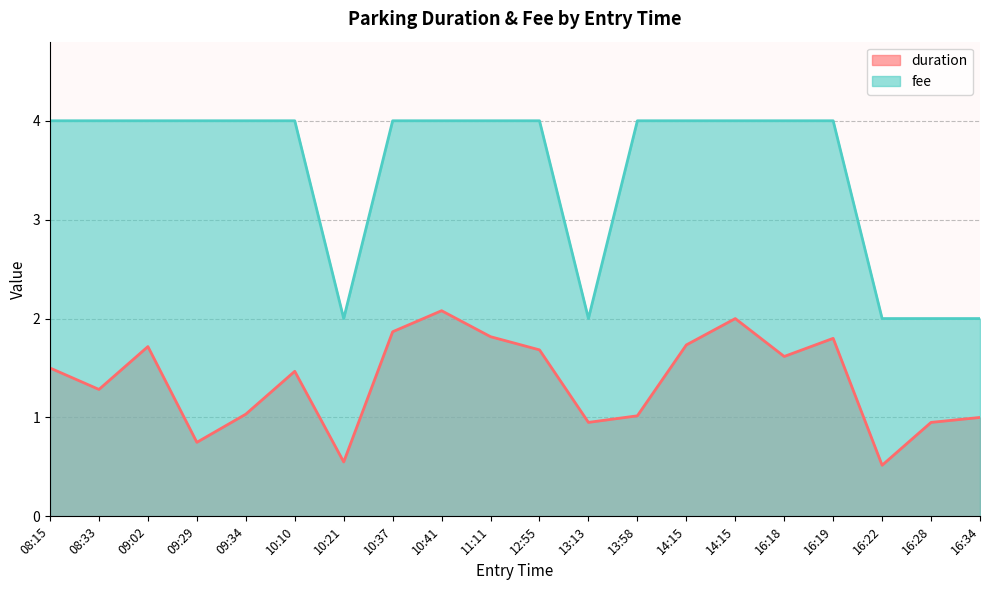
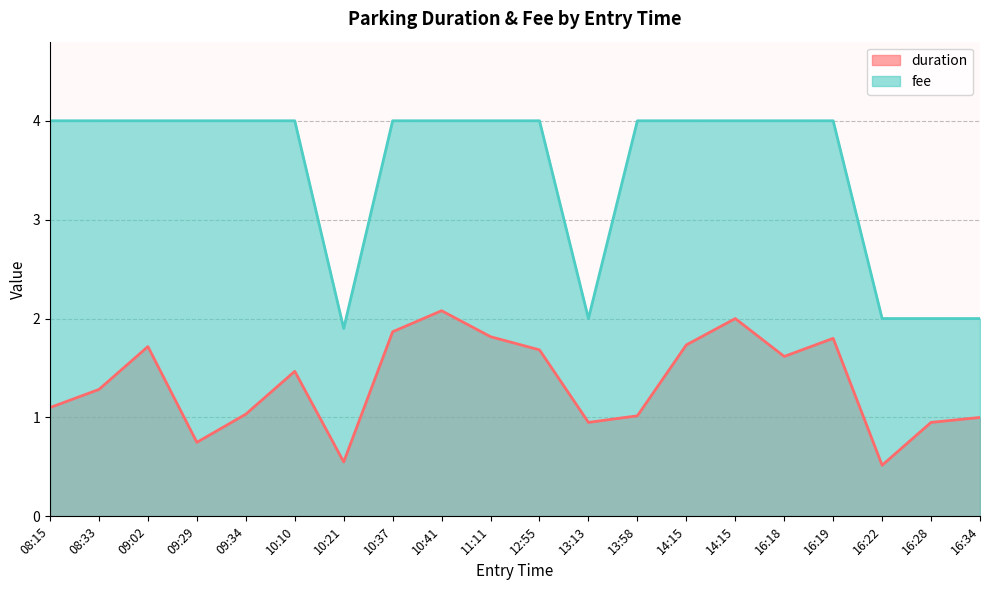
duration, 08:15: 1.5 -> 1.1
fee, 10:21: 2.0 -> 1.9
